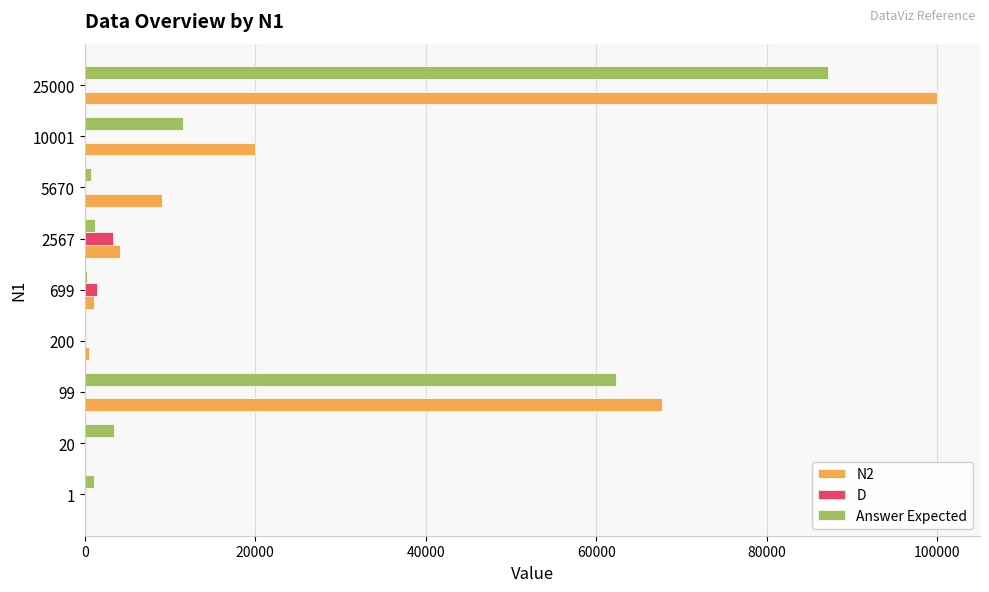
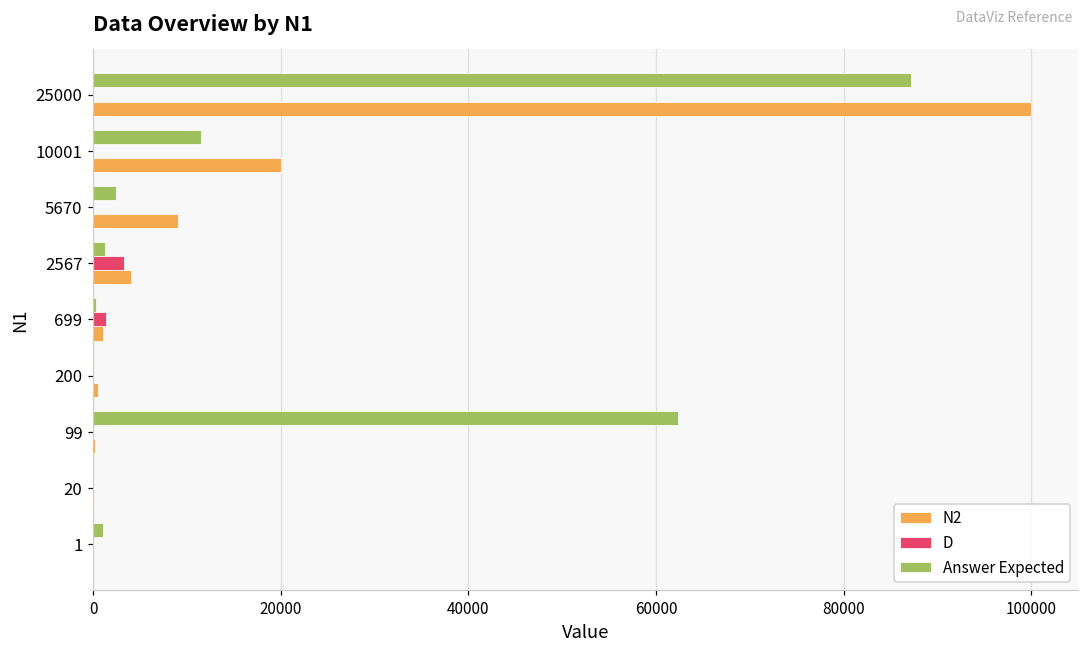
Answer Expected, 5670: 1000 -> 2000
N2, 99: 68000 -> 0
Answer Expected, 20: 3000 -> 0
